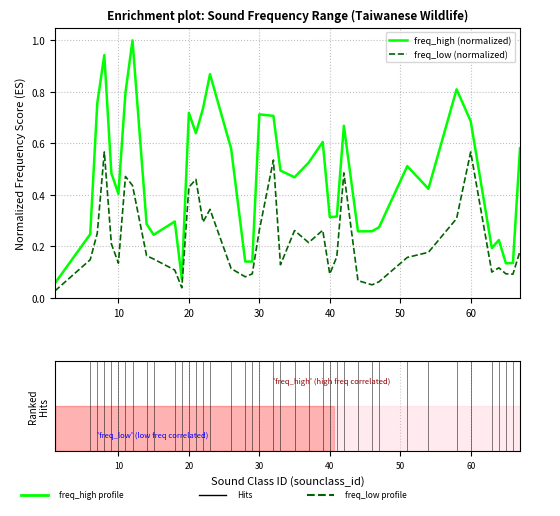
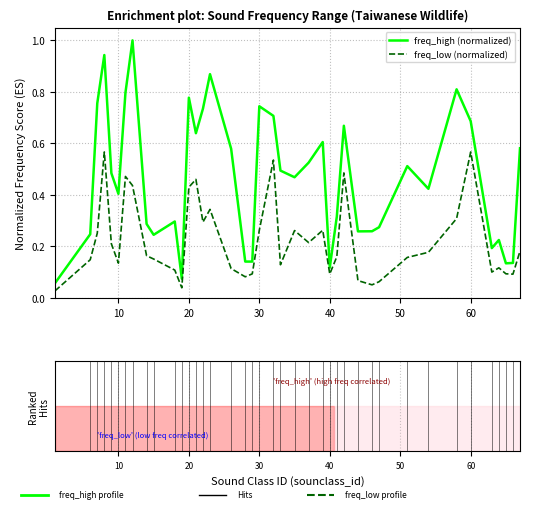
freq_high (normalized), 20: 0.72 -> 0.78
freq_high (normalized), 30: 0.71 -> 0.74
freq_high (normalized), 40: 0.31 -> 0.12
